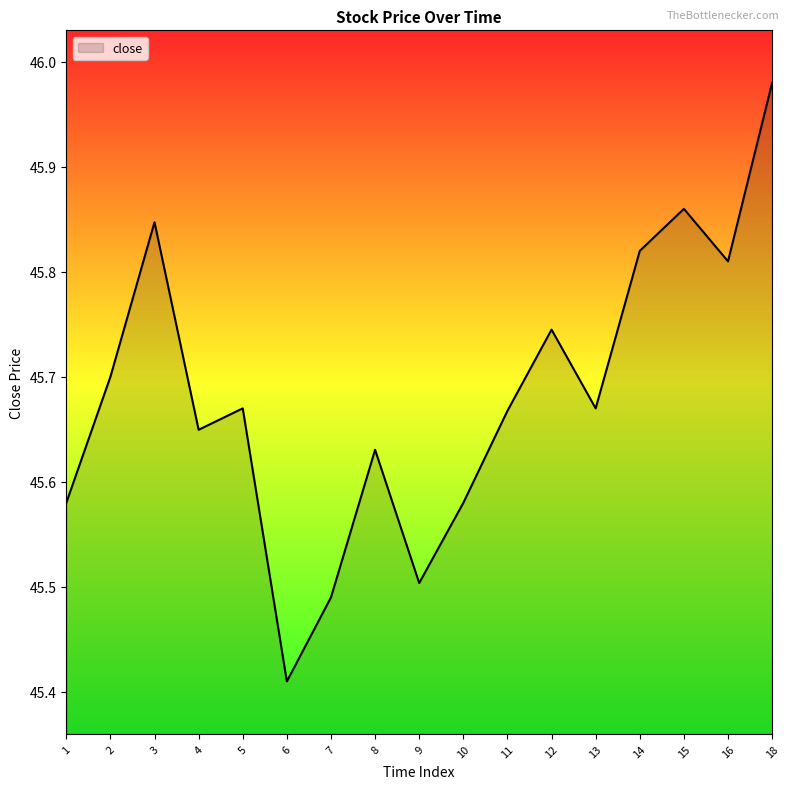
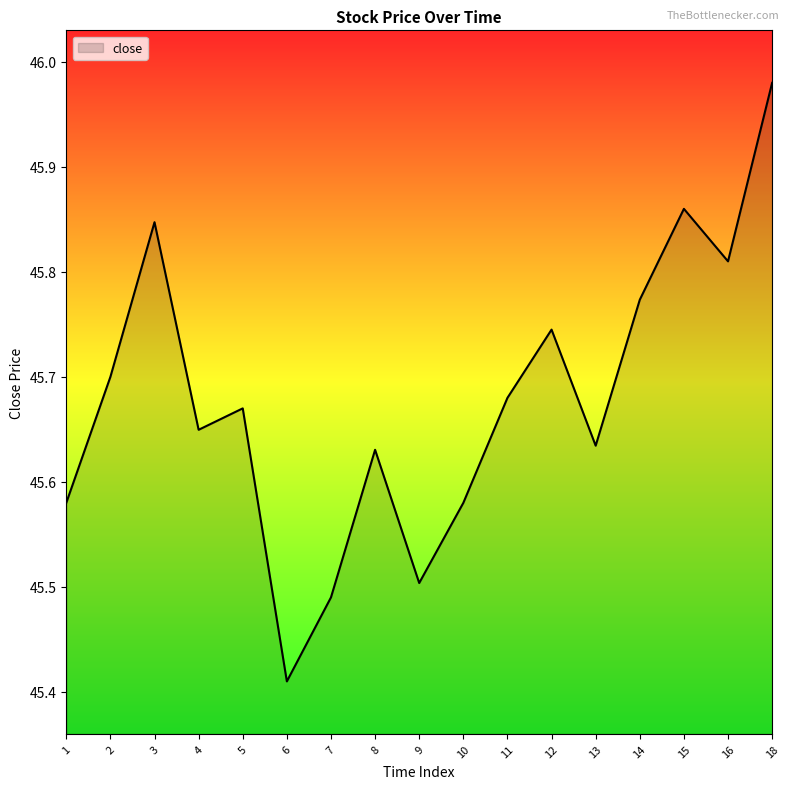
11: 45.668 -> 45.680
13: 45.670 -> 45.634
14: 45.820 -> 45.773
